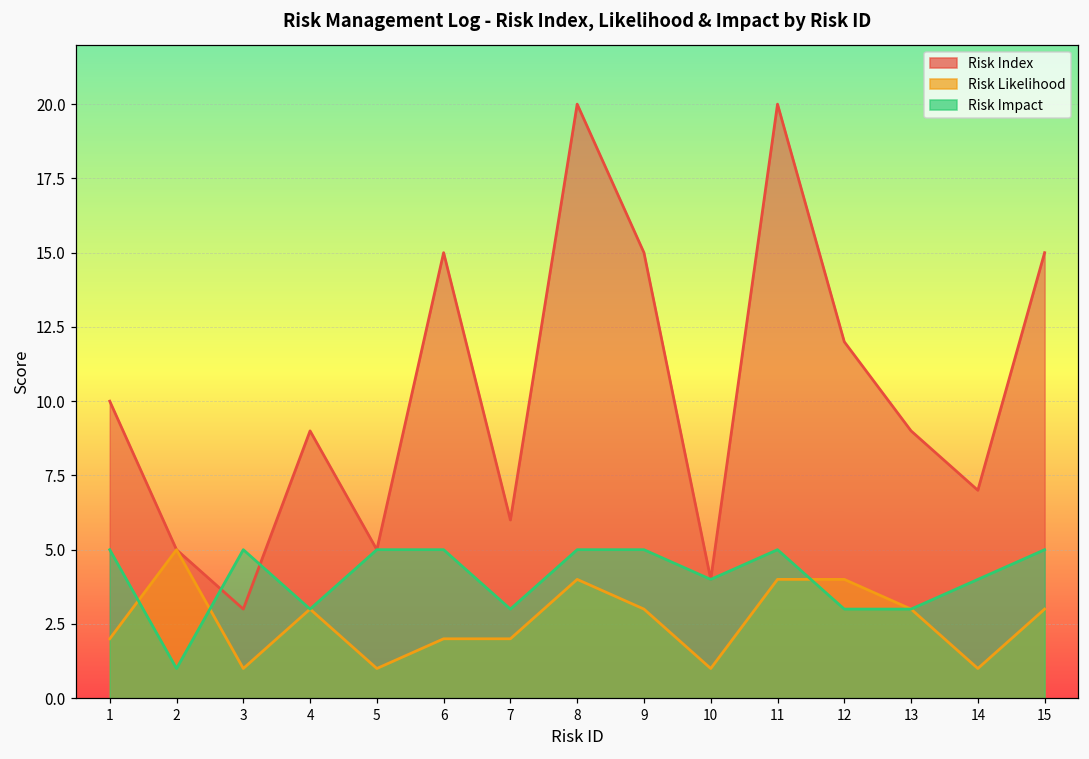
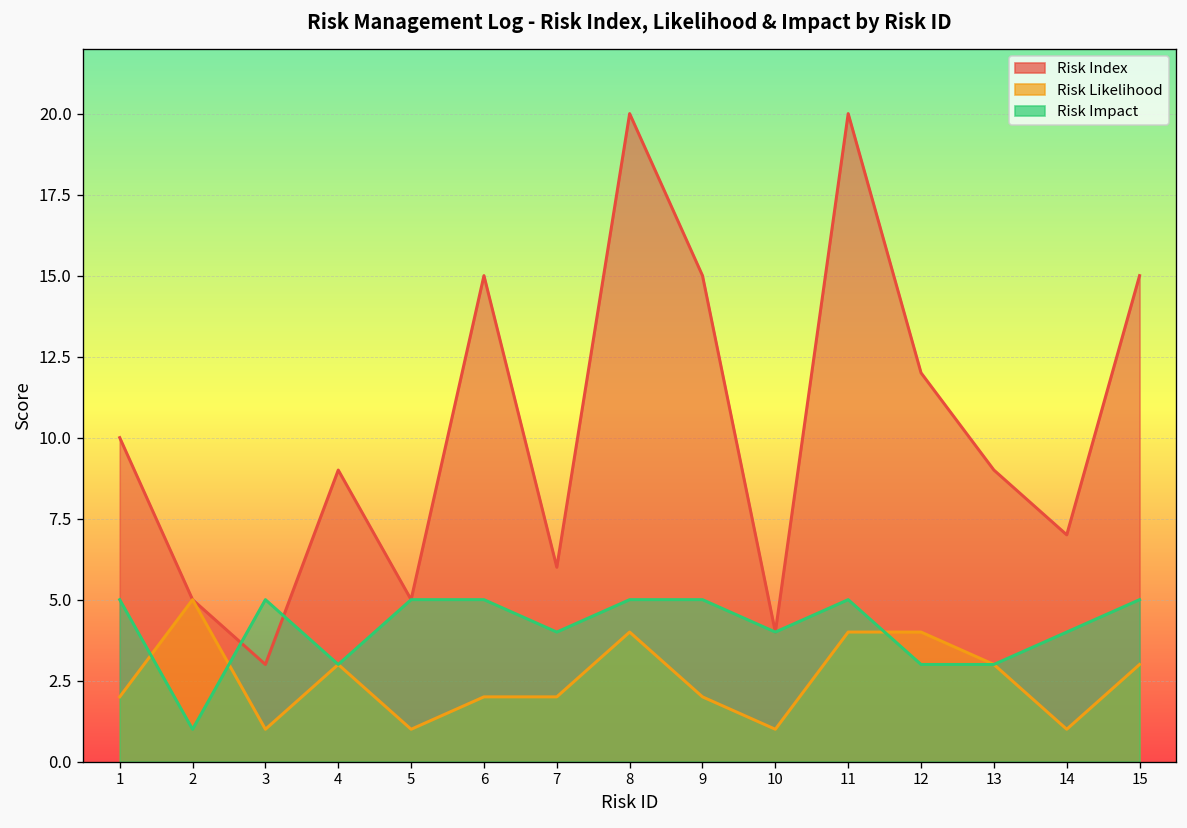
Risk Impact, 7: 3 -> 4
Risk Likelihood, 9: 3 -> 2
